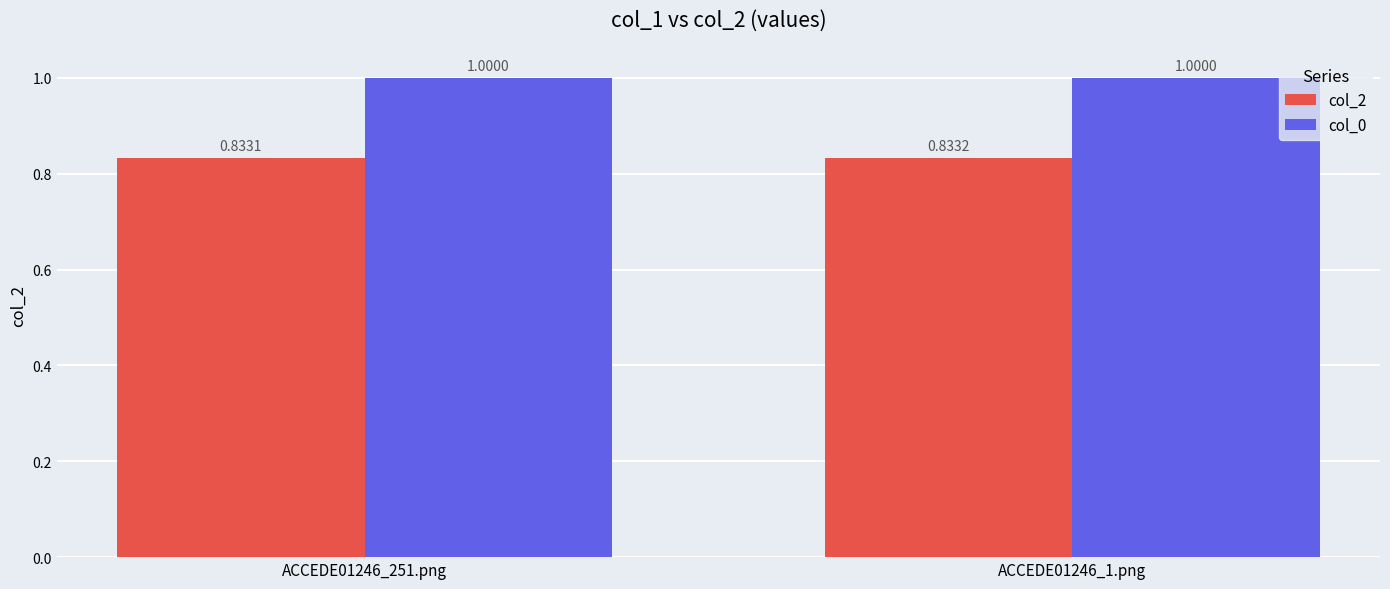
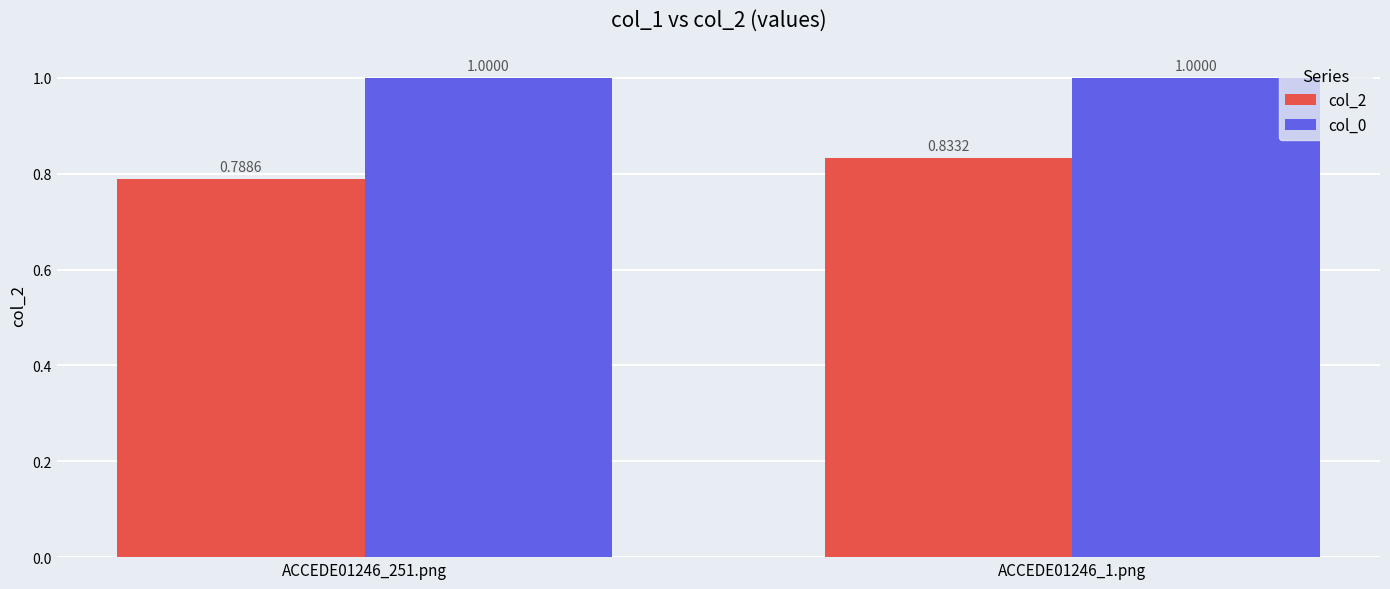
col_2, ACCEDE01246_251.png: 0.8331 -> 0.7886
